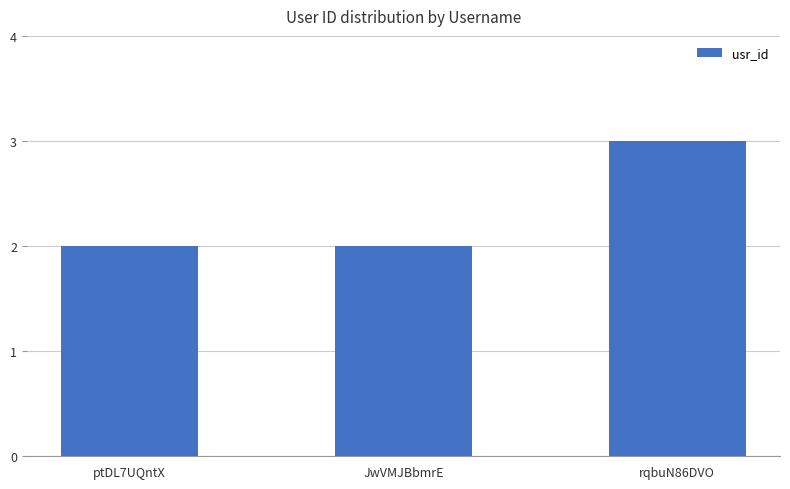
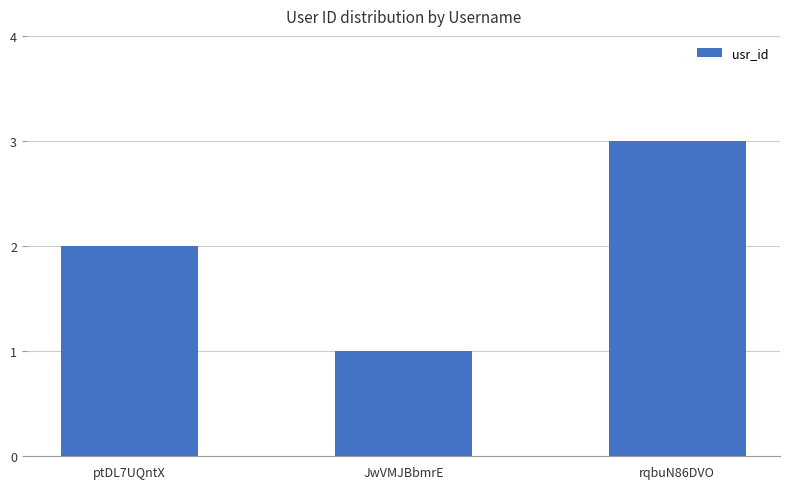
JwVMJBbmrE: 2 -> 1
